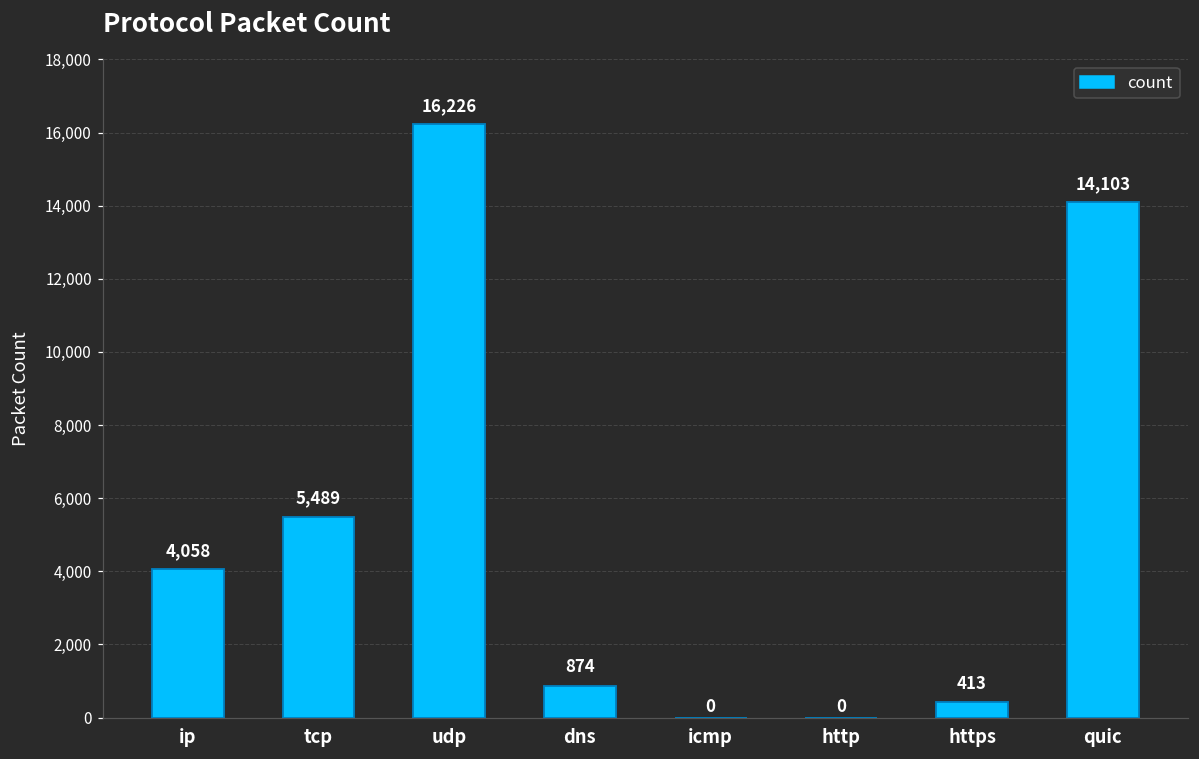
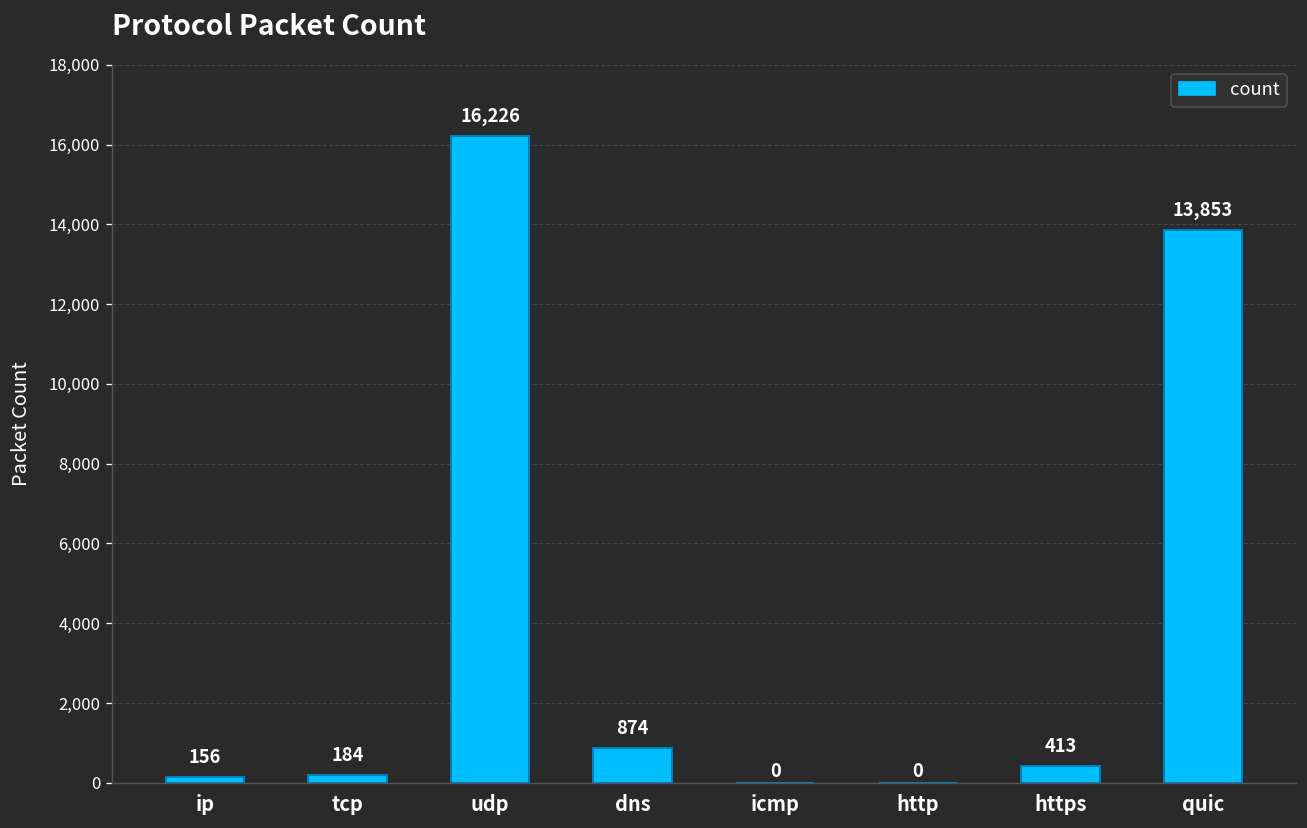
ip: 4,058 -> 156
tcp: 5,489 -> 184
quic: 14,103 -> 13,853
